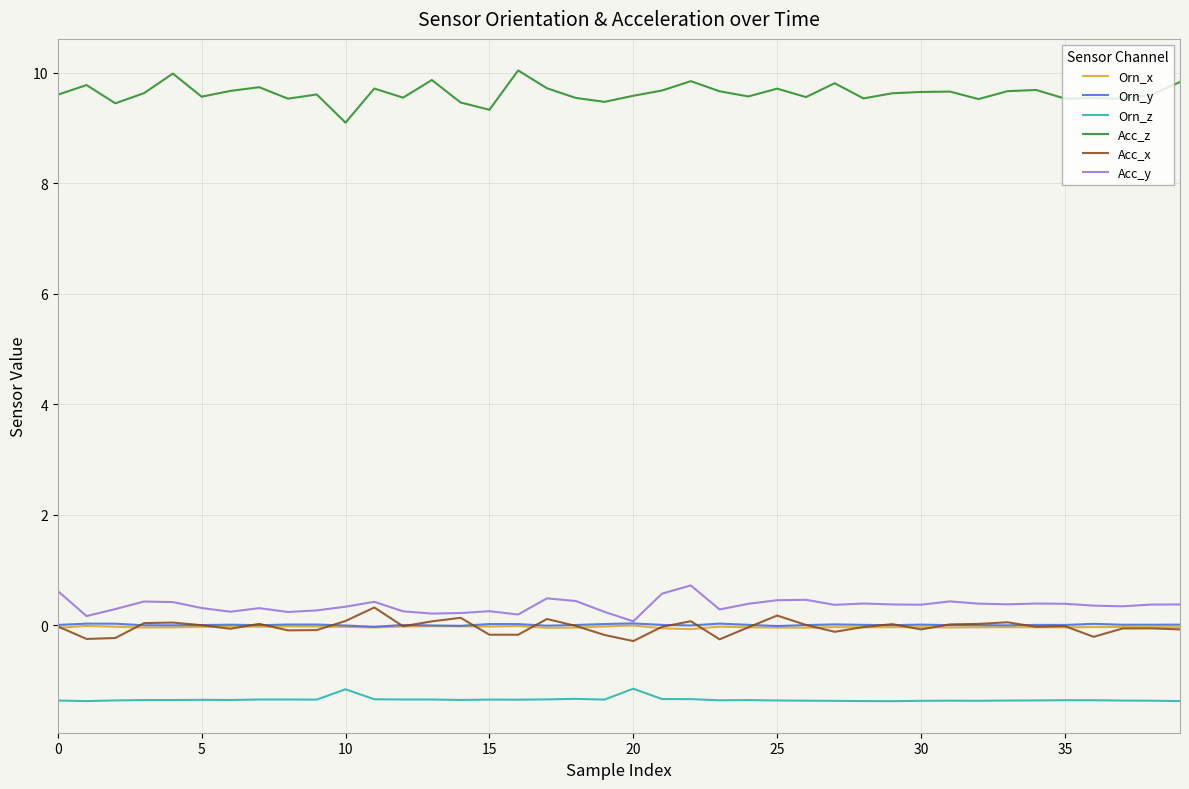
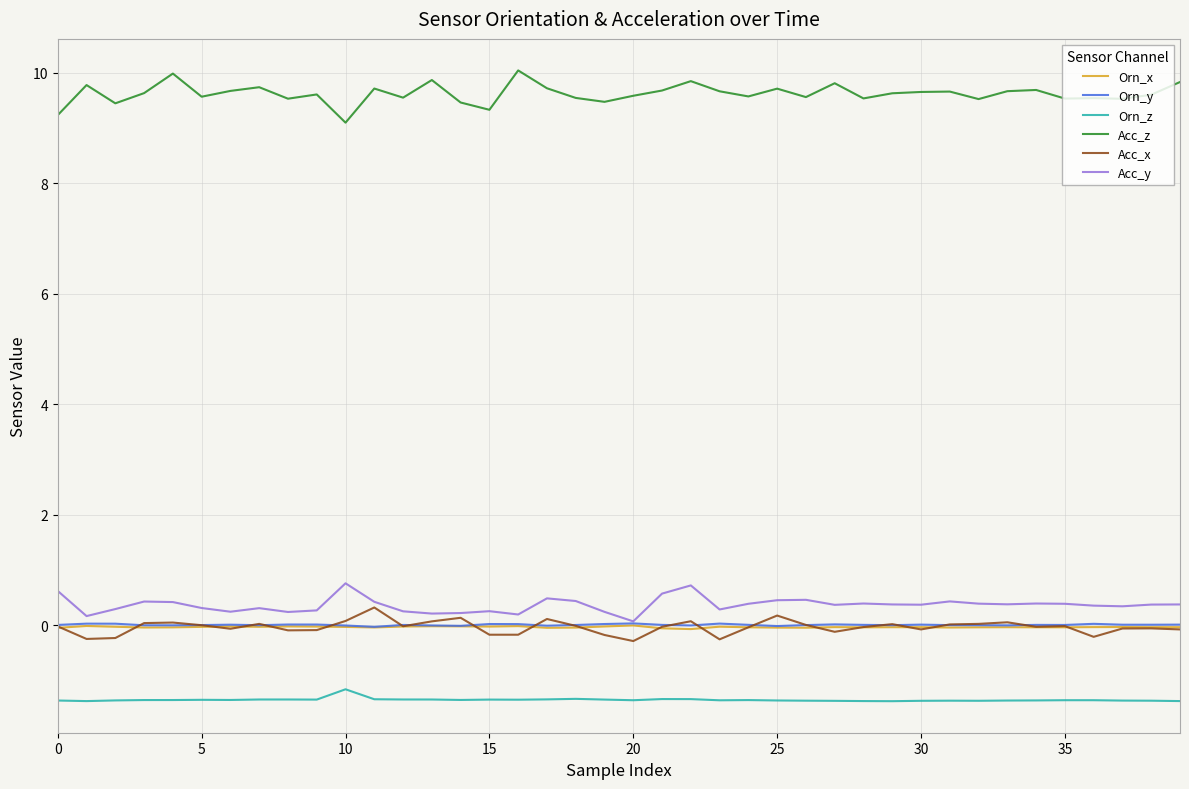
Acc_z, 0: 9.6 -> 9.2
Acc_y, 10: 0.3 -> 0.8
Orn_z, 20: -1.2 -> -1.4
